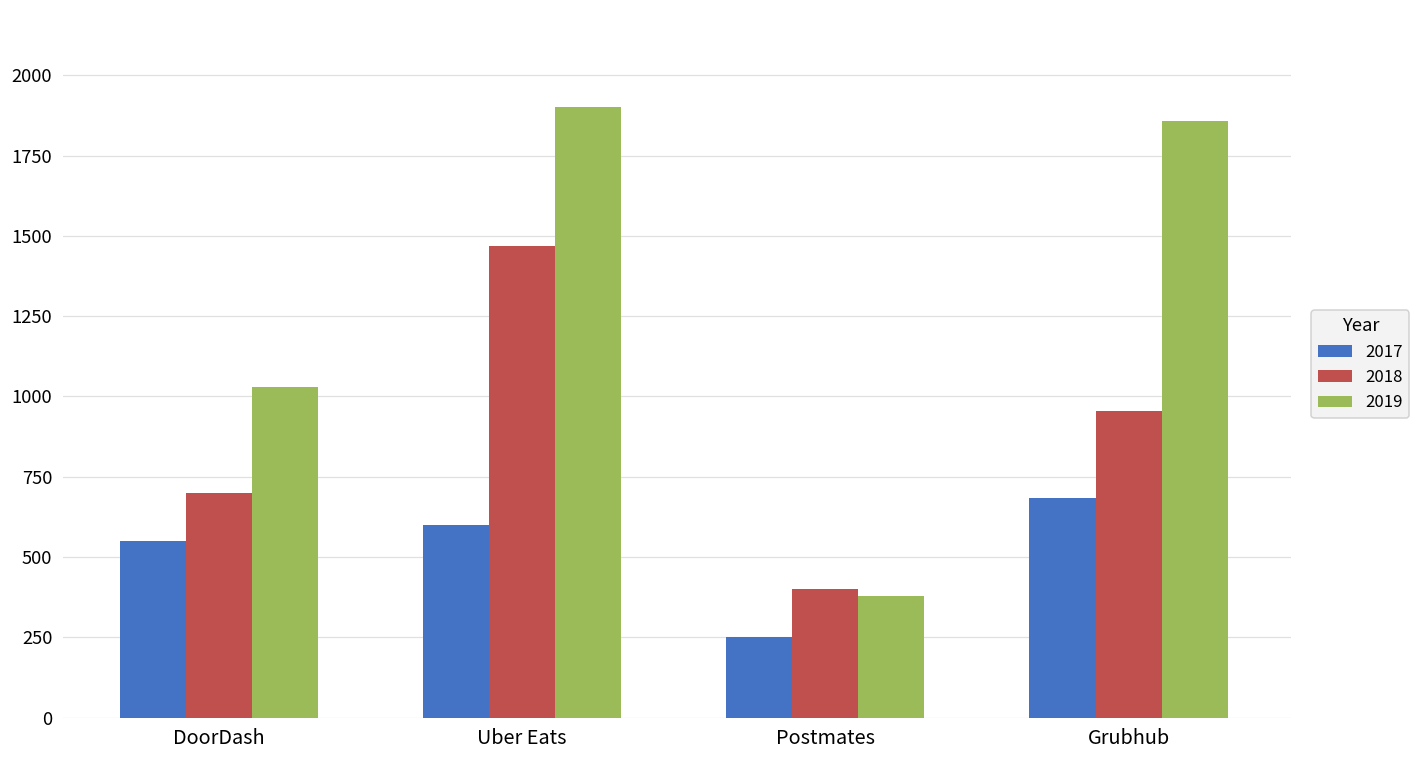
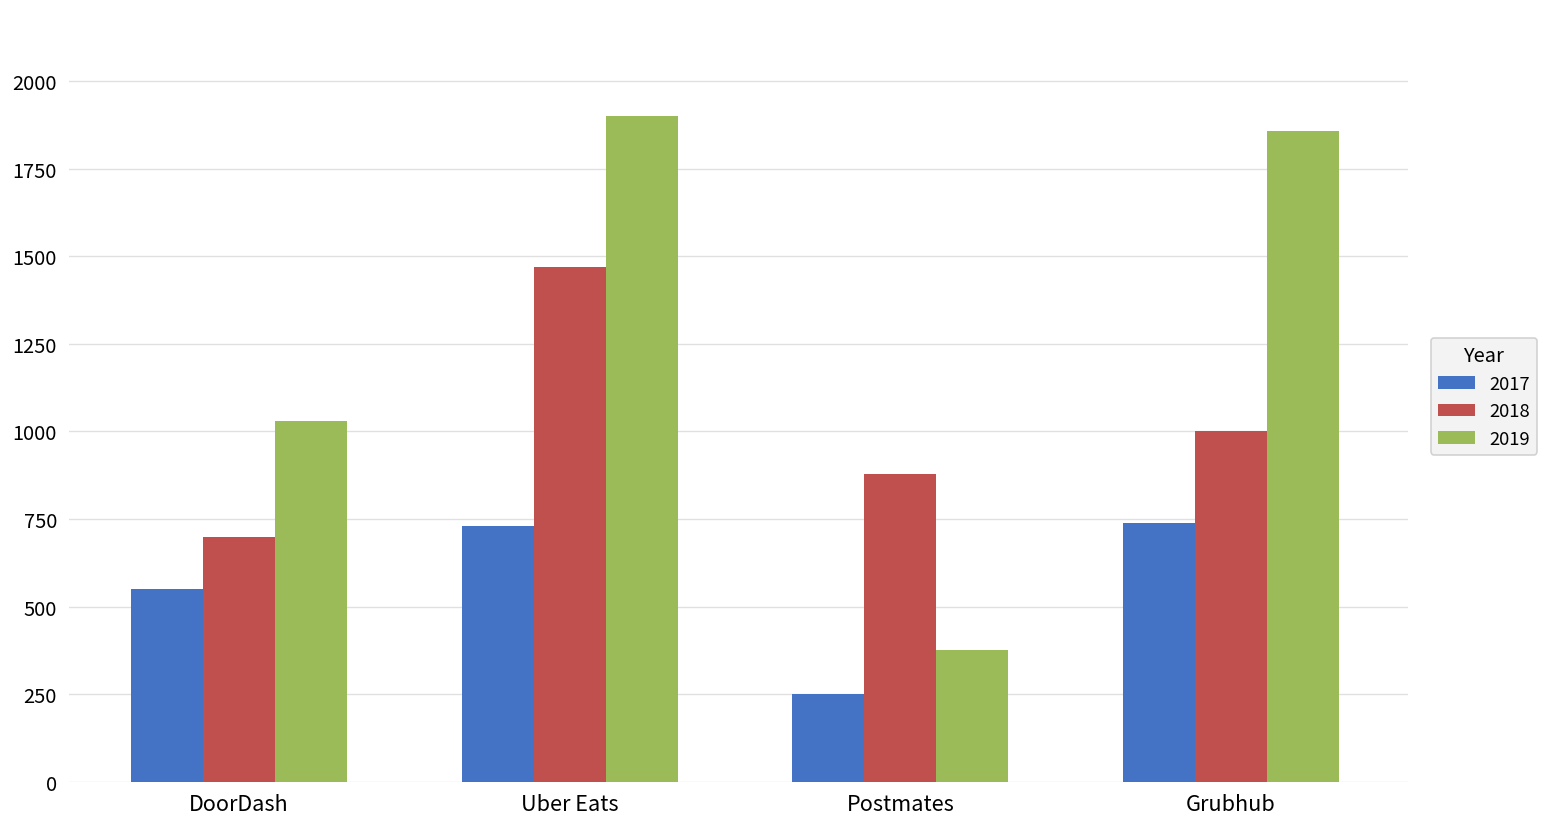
2017, Uber Eats: 600 -> 730
2018, Postmates: 400 -> 880
2017, Grubhub: 680 -> 740
2018, Grubhub: 950 -> 1000
